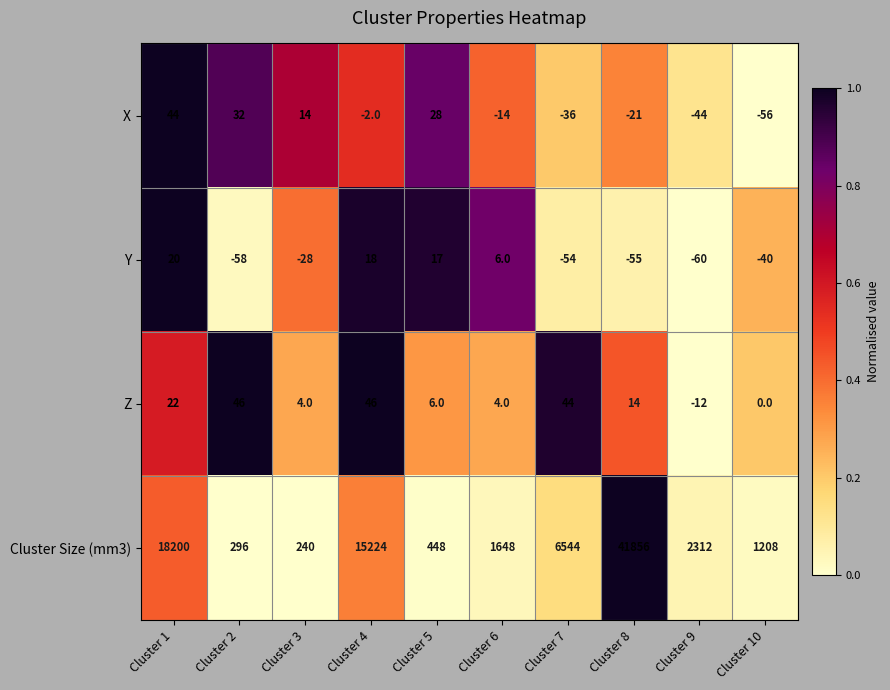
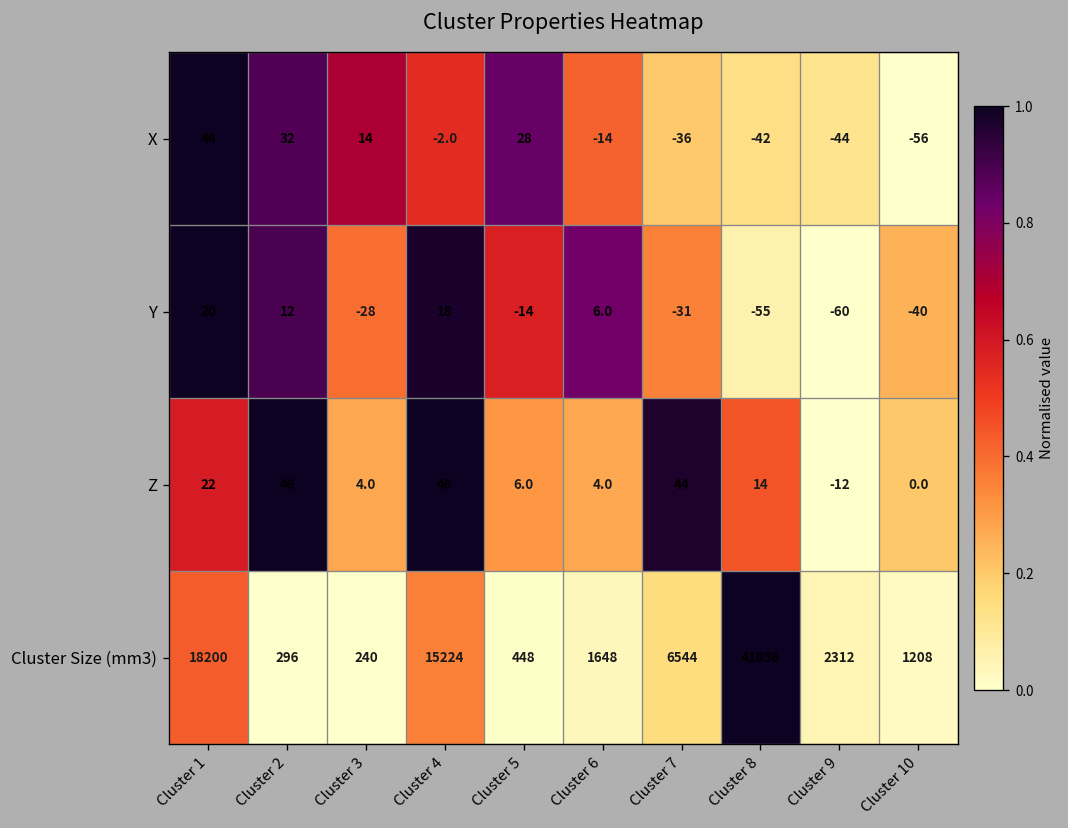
X, Cluster 8: -21 -> -42
Y, Cluster 2: -58 -> 12
Y, Cluster 5: 17 -> -14
Y, Cluster 7: -54 -> -31
